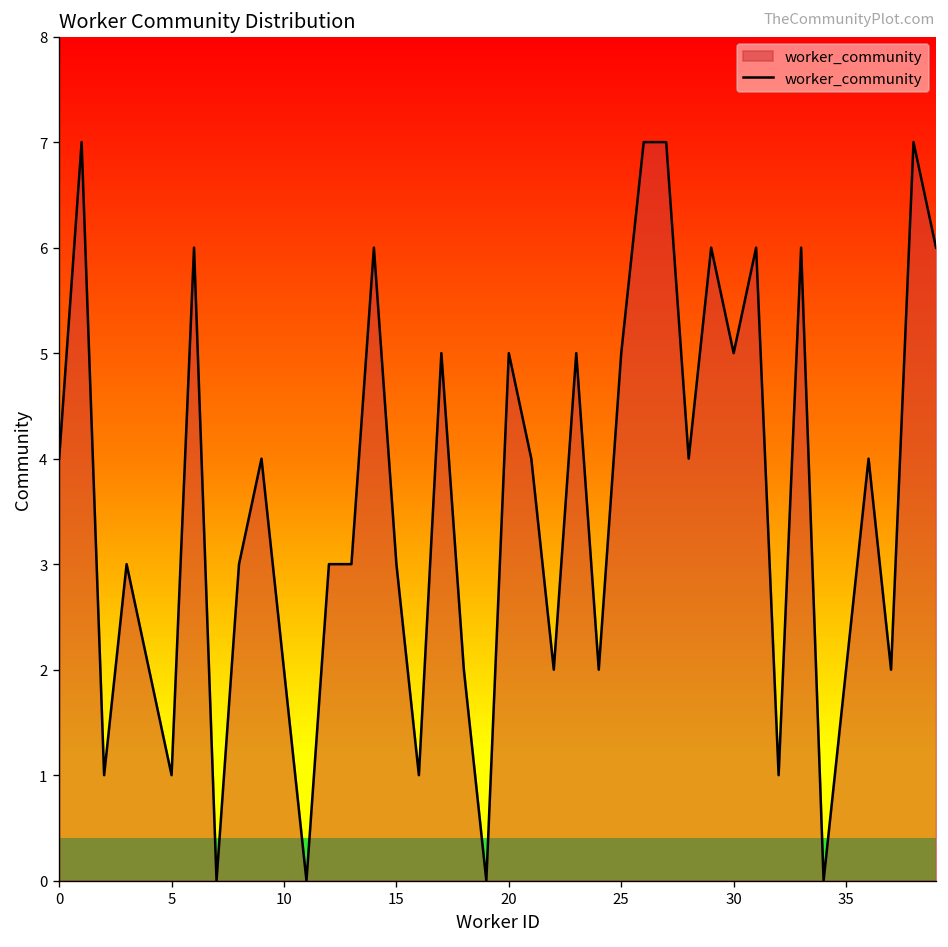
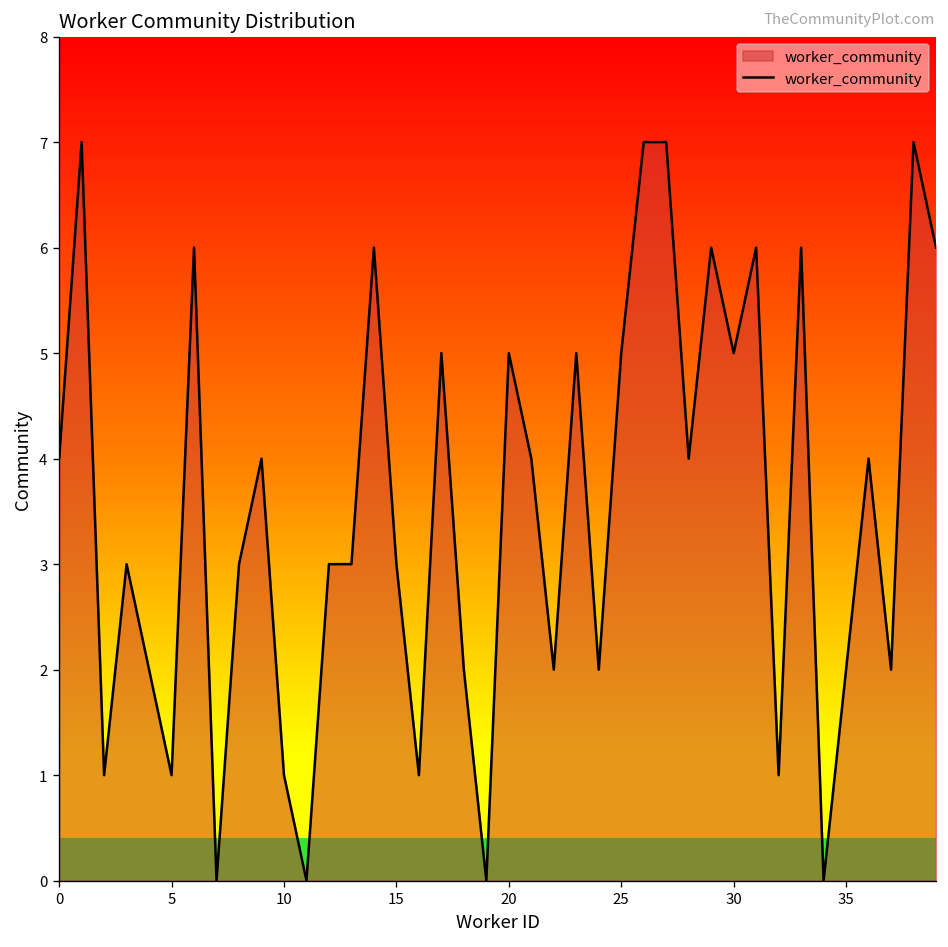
10: 2 -> 1
